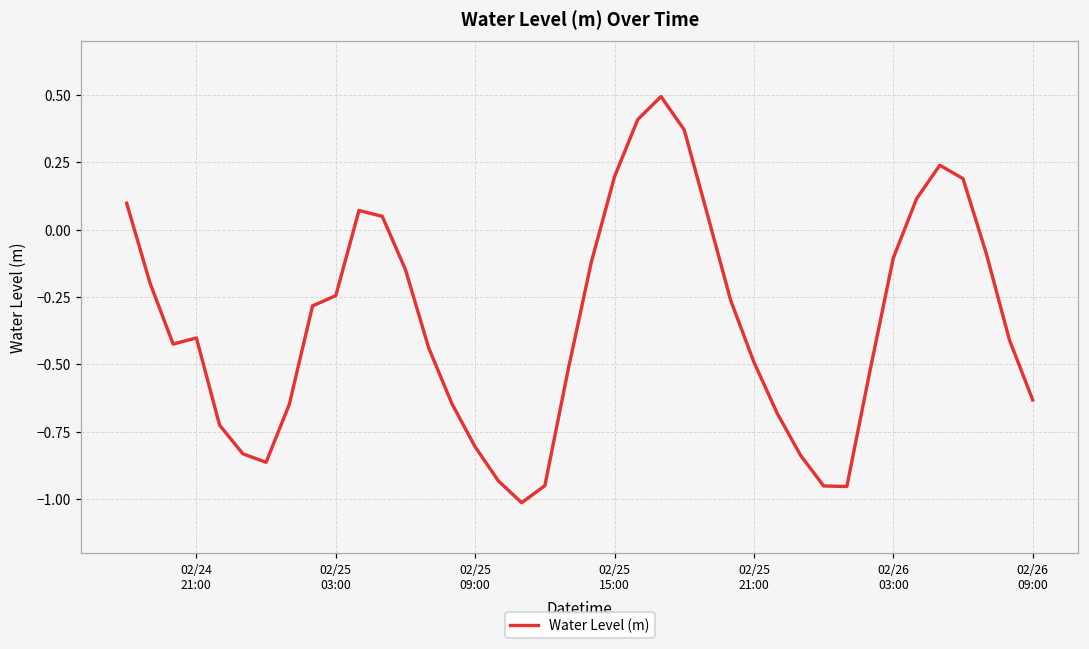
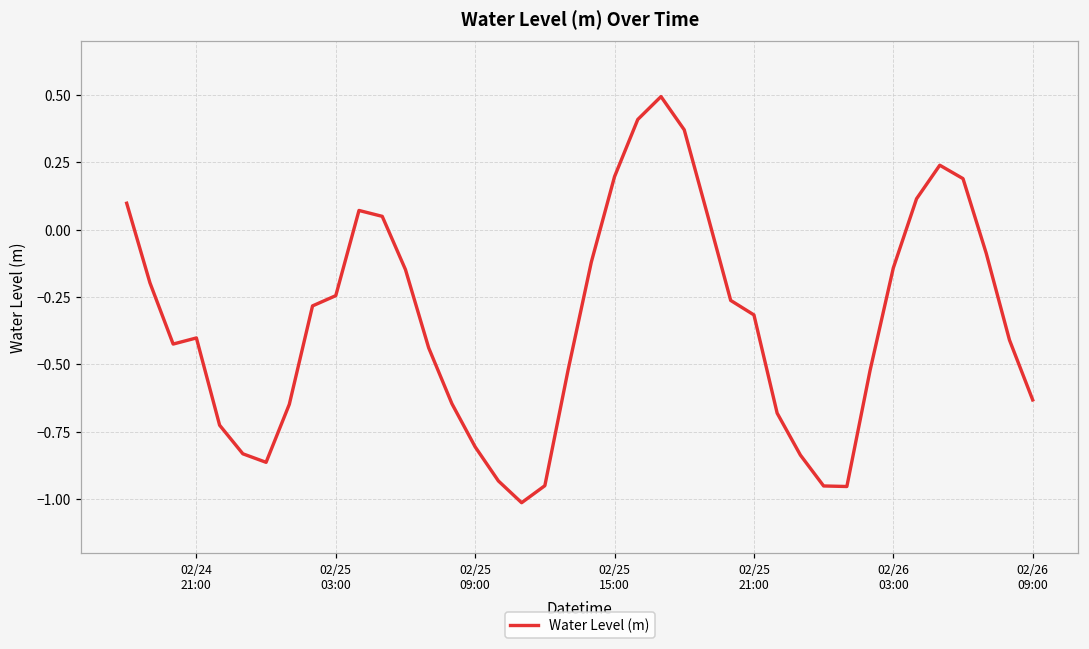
02/25 21:00: -0.49 -> -0.32
02/26 03:00: -0.11 -> -0.14
